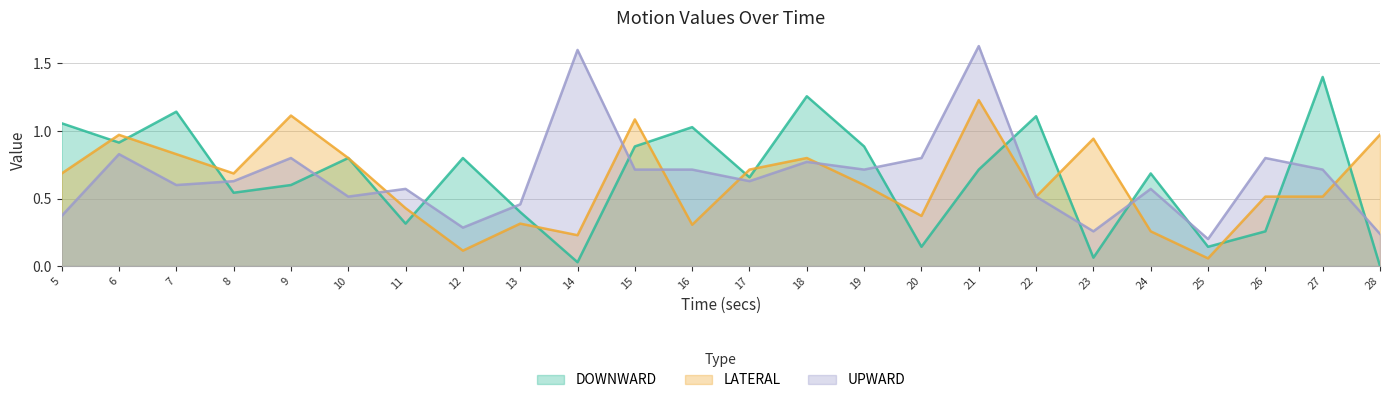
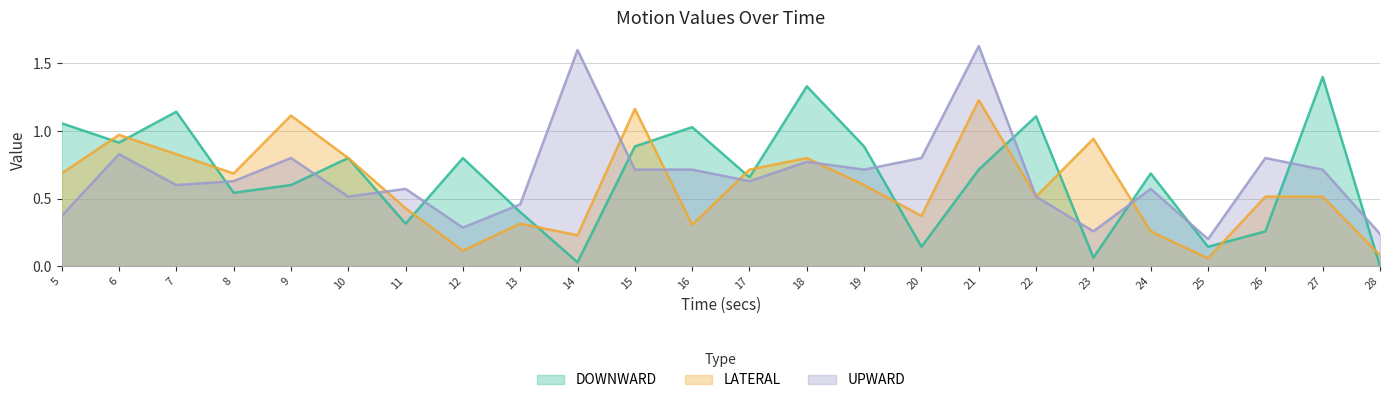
LATERAL, 15: 1.09 -> 1.16
DOWNWARD, 18: 1.26 -> 1.33
LATERAL, 28: 0.97 -> 0.08
